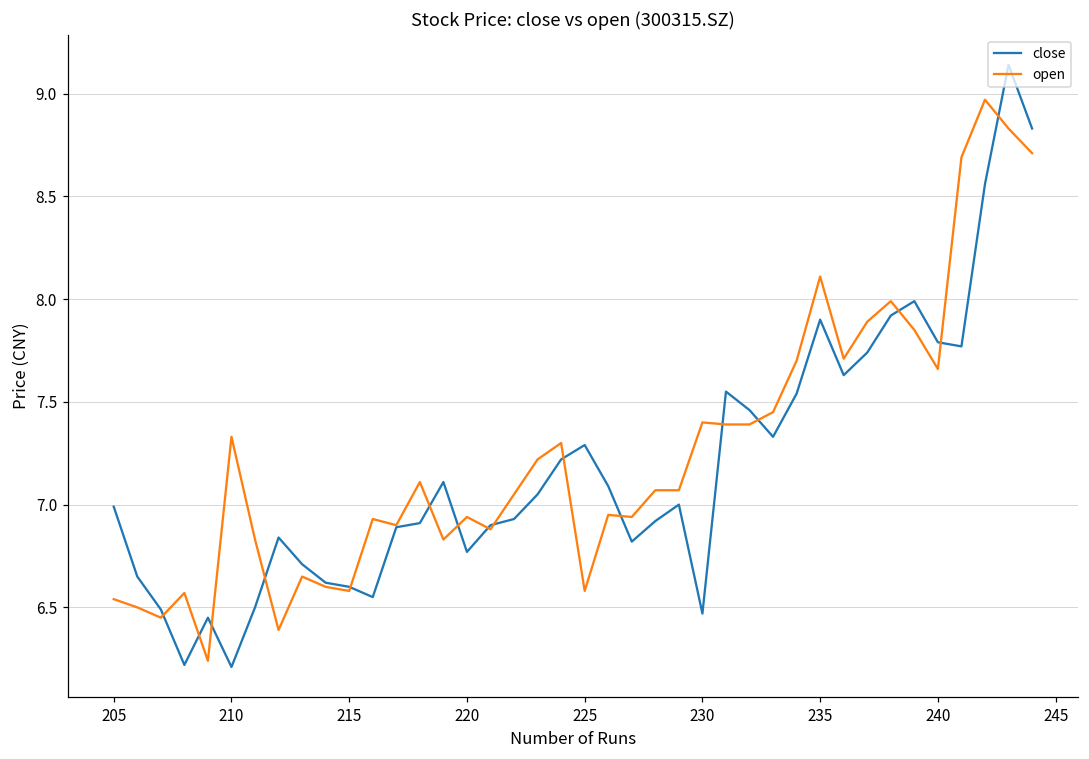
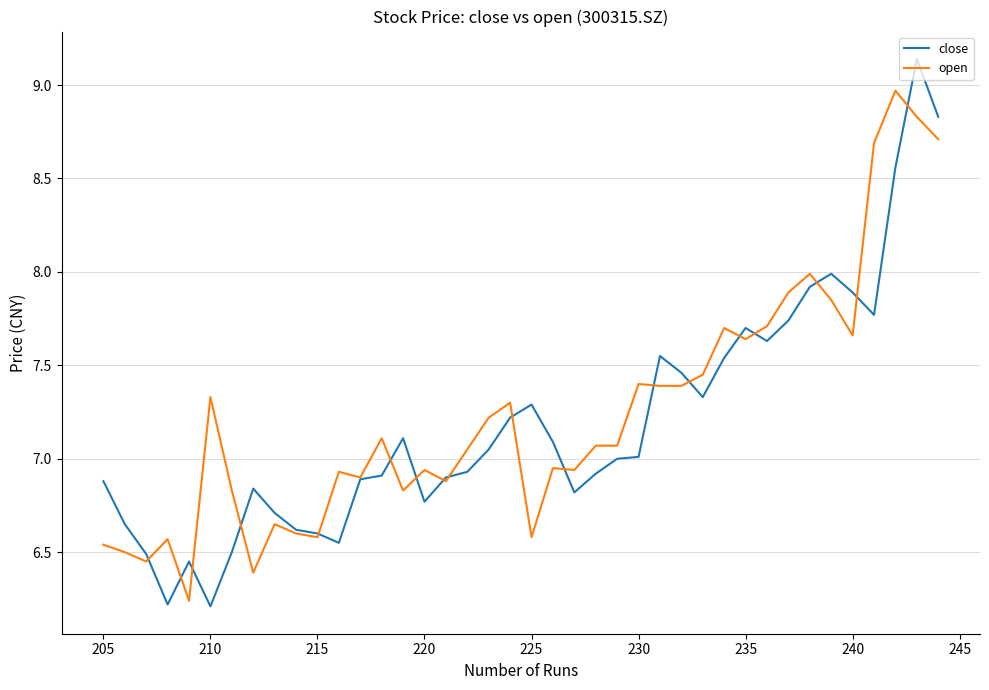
close, 205: 6.99 -> 6.88
close, 230: 6.47 -> 7.01
close, 235: 7.9 -> 7.7
open, 235: 8.11 -> 7.64
close, 240: 7.79 -> 7.89
